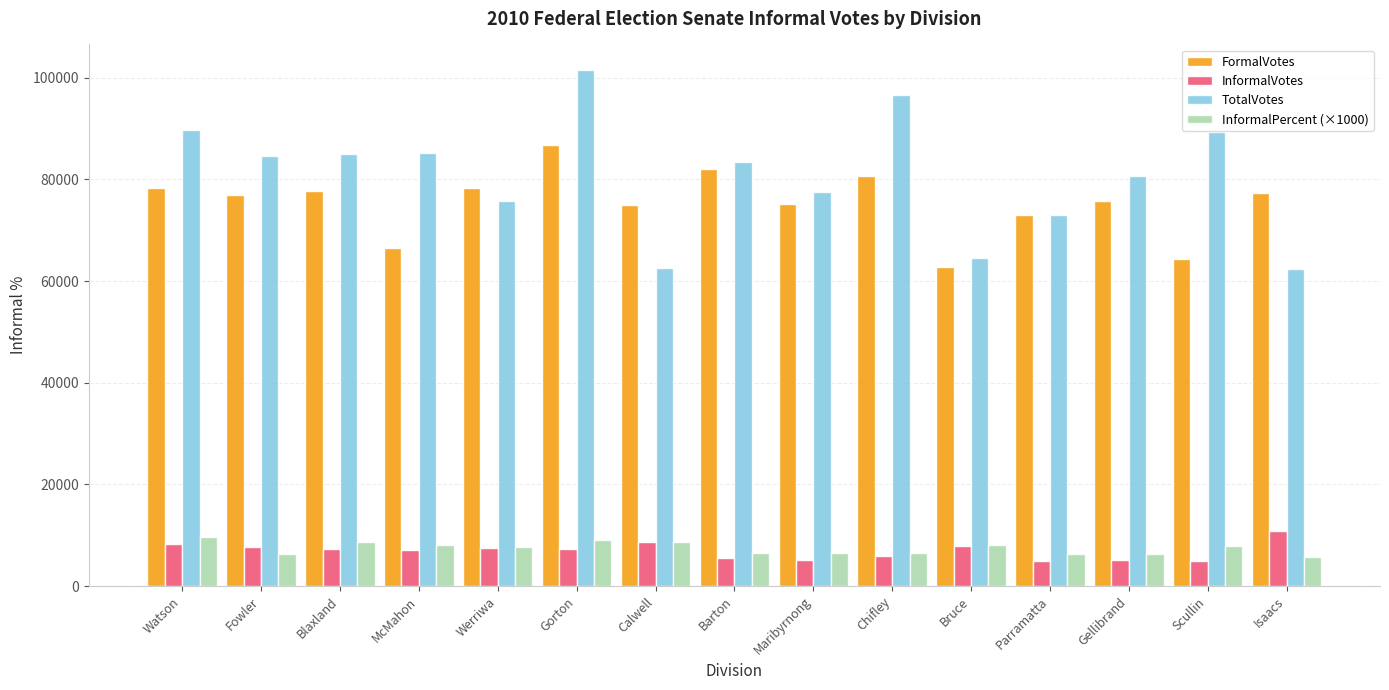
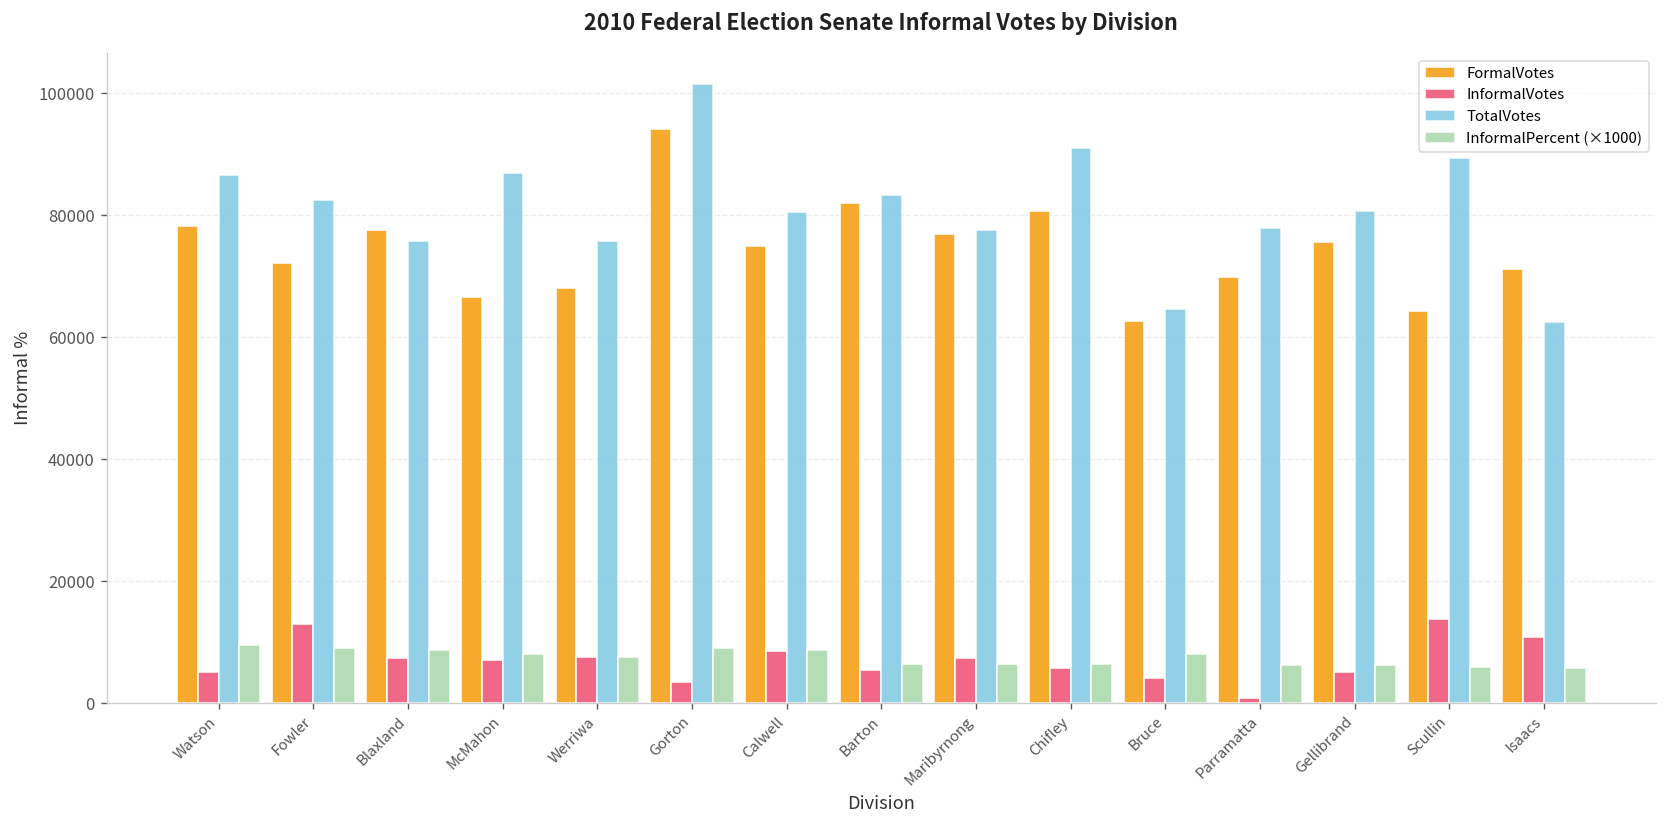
InformalVotes, Watson: 8000 -> 5000
TotalVotes, Watson: 90000 -> 87000
FormalVotes, Fowler: 77000 -> 72000
InformalVotes, Fowler: 8000 -> 13000
TotalVotes, Fowler: 85000 -> 82000
InformalPercent (×1000), Fowler: 6000 -> 9000
TotalVotes, Blaxland: 85000 -> 76000
TotalVotes, McMahon: 85000 -> 87000
FormalVotes, Werriwa: 78000 -> 68000
FormalVotes, Gorton: 87000 -> 94000
InformalVotes, Gorton: 7000 -> 3000
TotalVotes, Calwell: 63000 -> 81000
FormalVotes, Maribyrnong: 75000 -> 77000
InformalVotes, Maribyrnong: 5000 -> 7000
TotalVotes, Chifley: 97000 -> 91000
InformalVotes, Bruce: 8000 -> 4000
FormalVotes, Parramatta: 73000 -> 70000
InformalVotes, Parramatta: 5000 -> 1000
TotalVotes, Parramatta: 73000 -> 78000
InformalVotes, Scullin: 5000 -> 14000
InformalPercent (×1000), Scullin: 8000 -> 6000
FormalVotes, Isaacs: 77000 -> 71000
